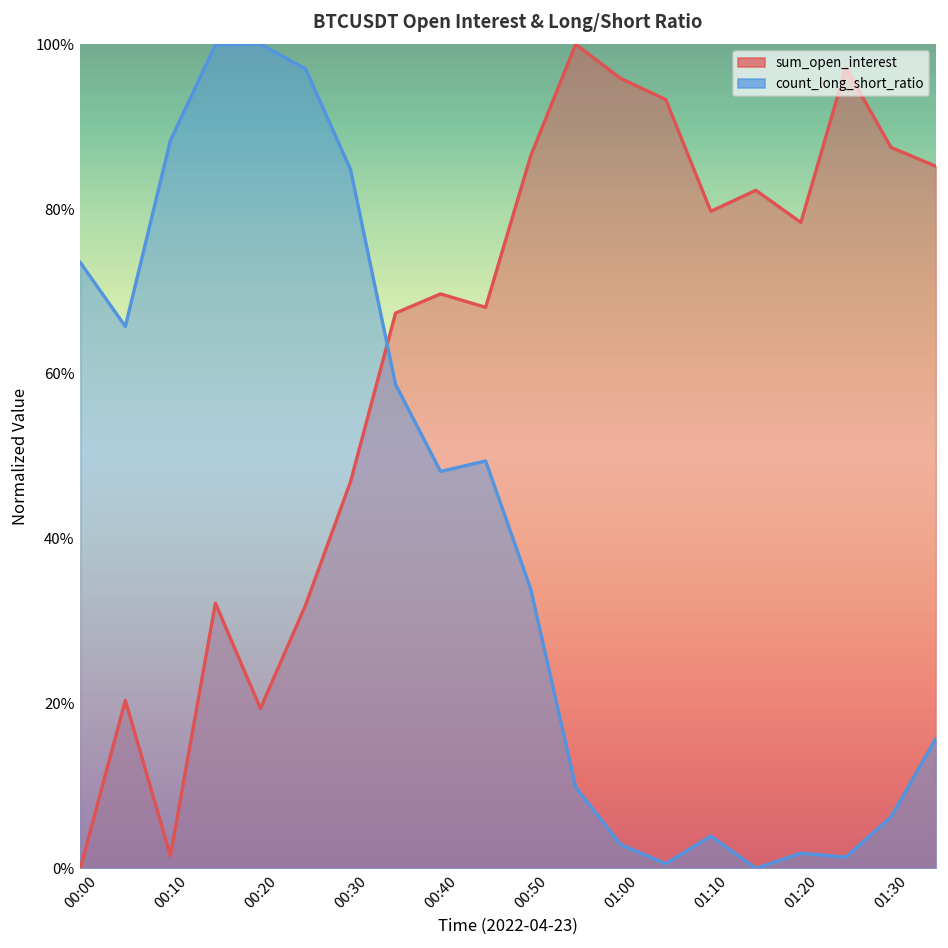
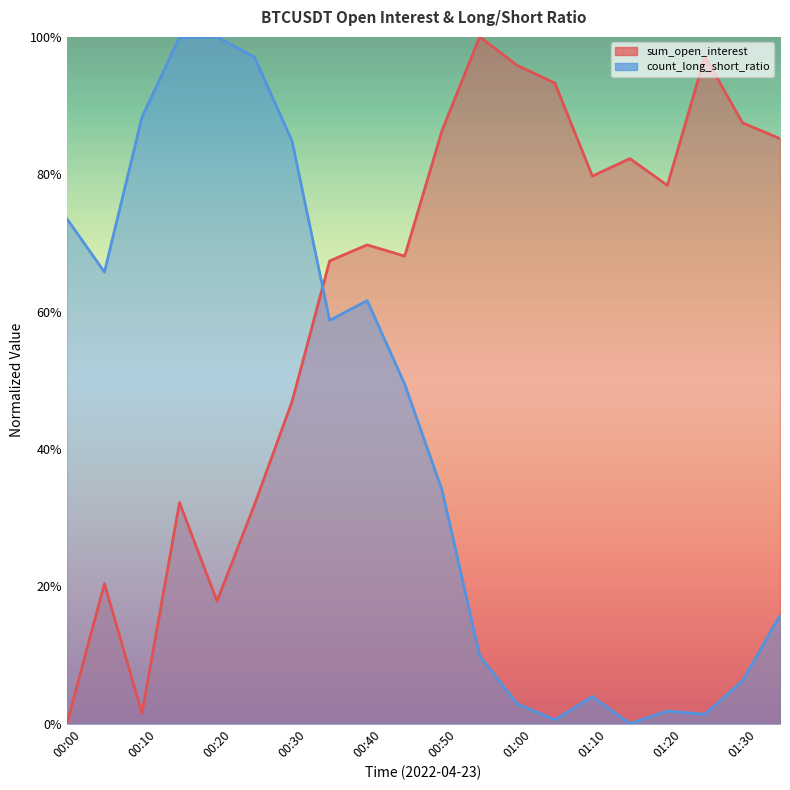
sum_open_interest, 00:20: 19% -> 18%
count_long_short_ratio, 00:40: 48% -> 62%
